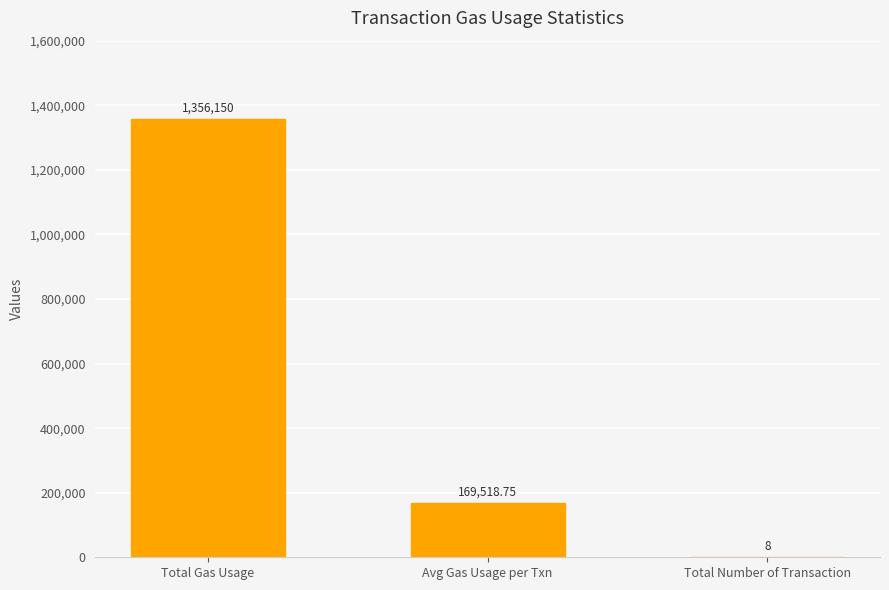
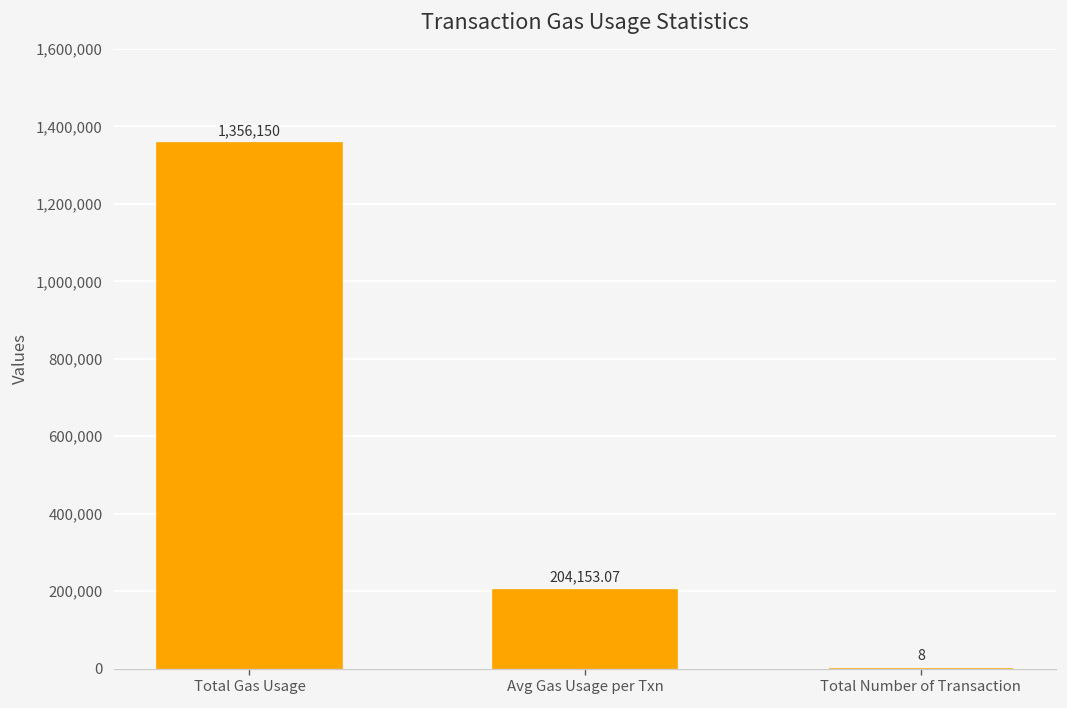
Avg Gas Usage per Txn: 169,518.75 -> 204,153.07
